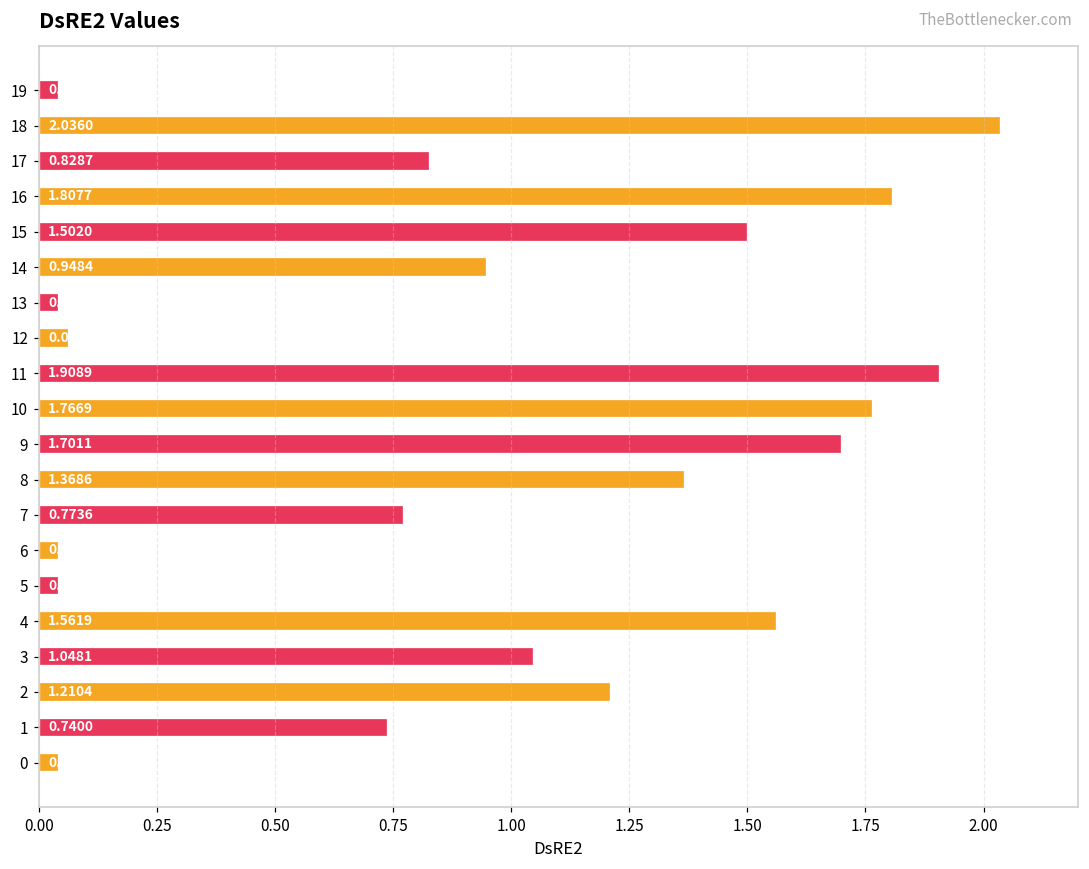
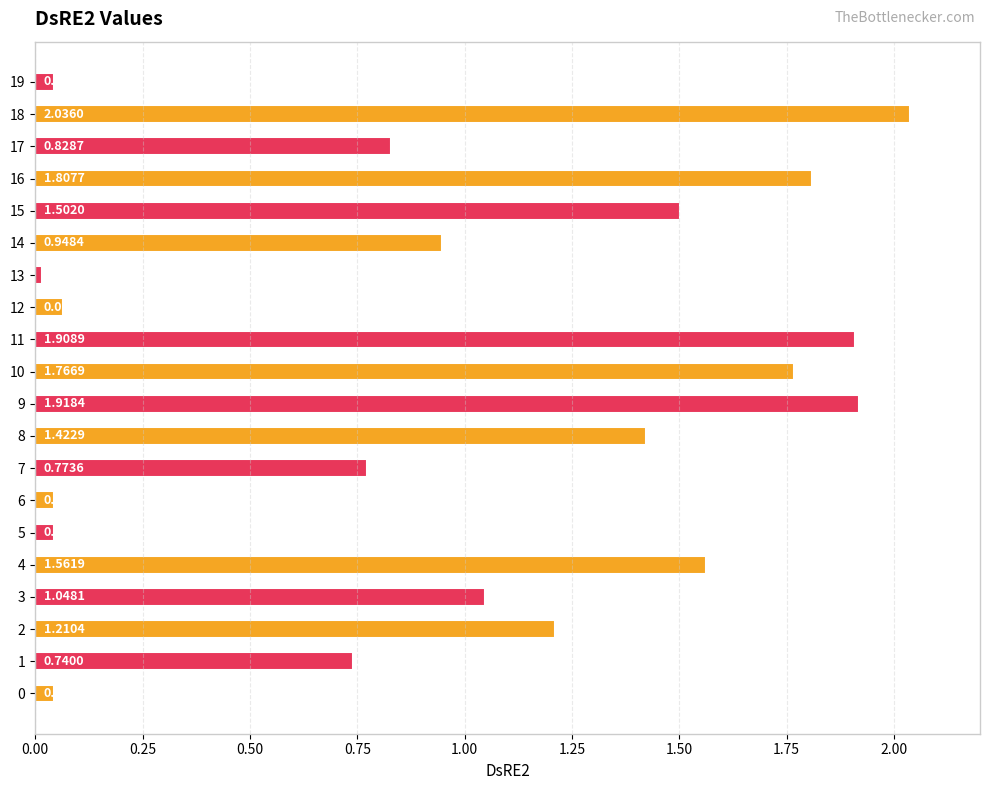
13: 0.04 -> 0.02
9: 1.7011 -> 1.9184
8: 1.3686 -> 1.4229
